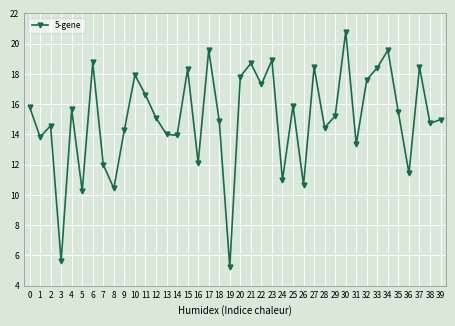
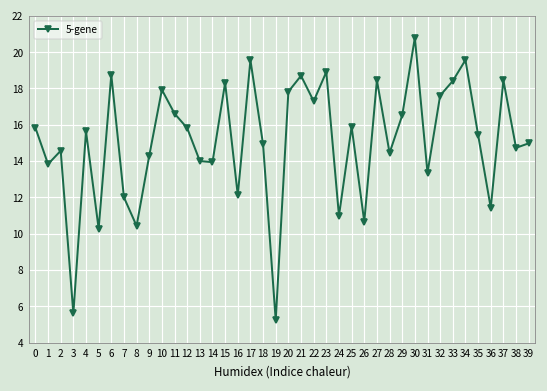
12: 15.1 -> 15.8
29: 15.2 -> 16.5
